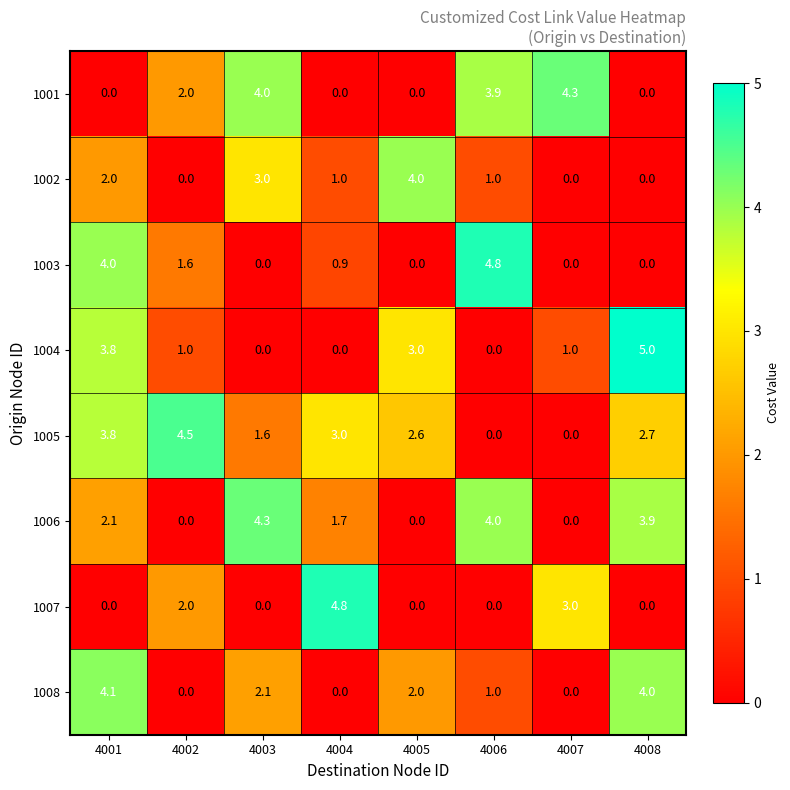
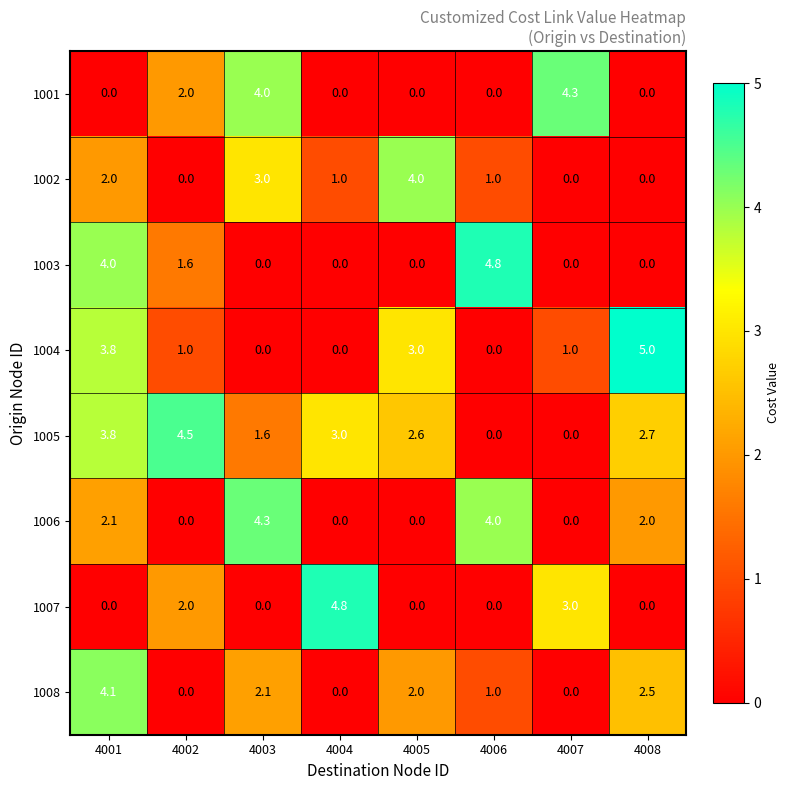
1001, 4006: 3.9 -> 0.0
1003, 4004: 0.9 -> 0.0
1006, 4004: 1.7 -> 0.0
1006, 4008: 3.9 -> 2.0
1008, 4008: 4.0 -> 2.5
